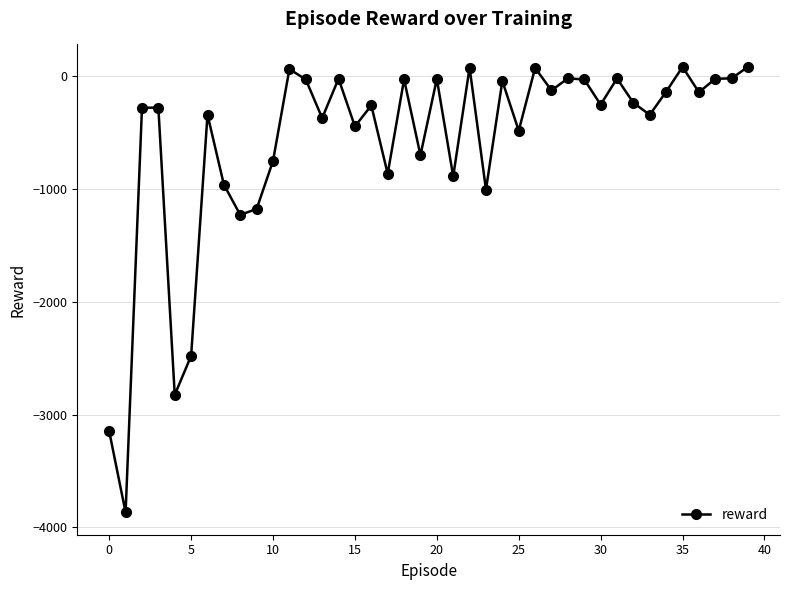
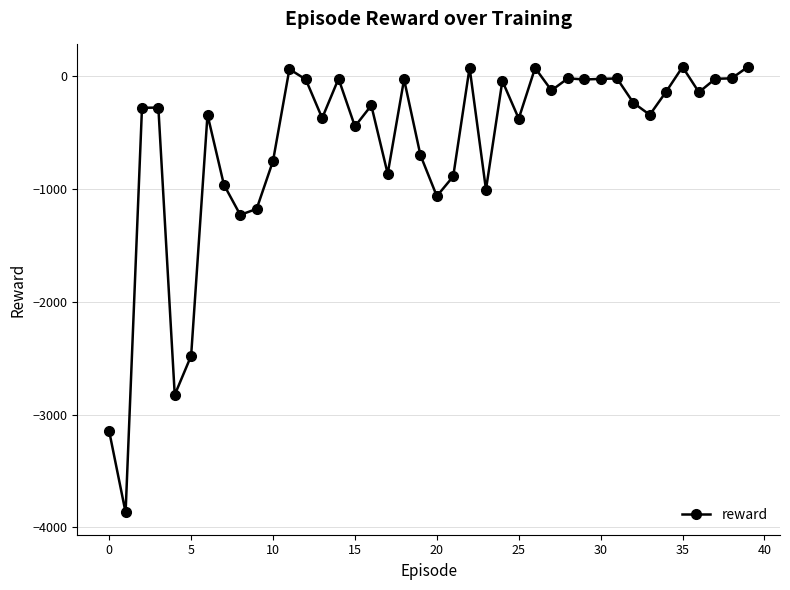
20: -30 -> -1060
25: -480 -> -380
30: -250 -> -30
